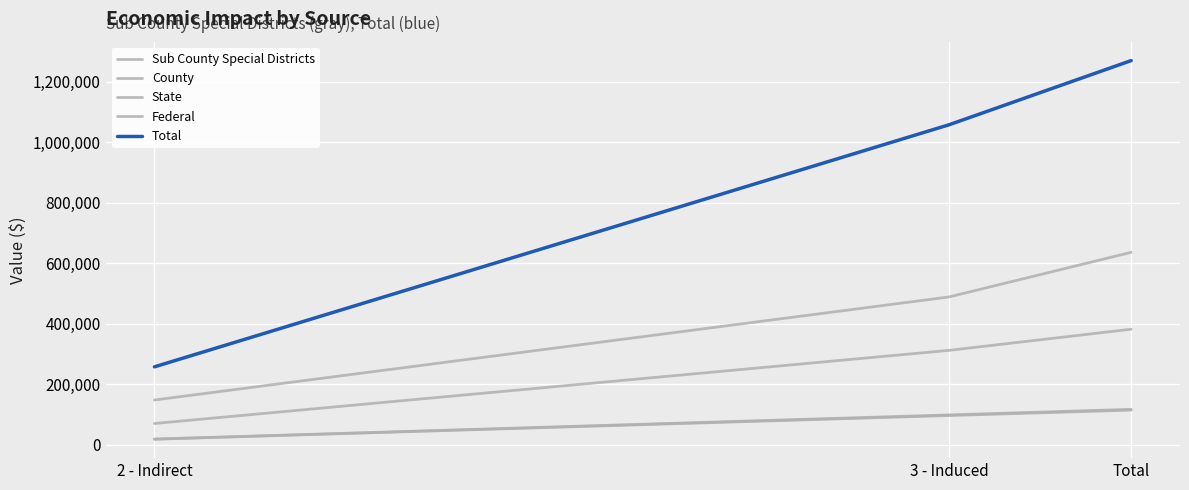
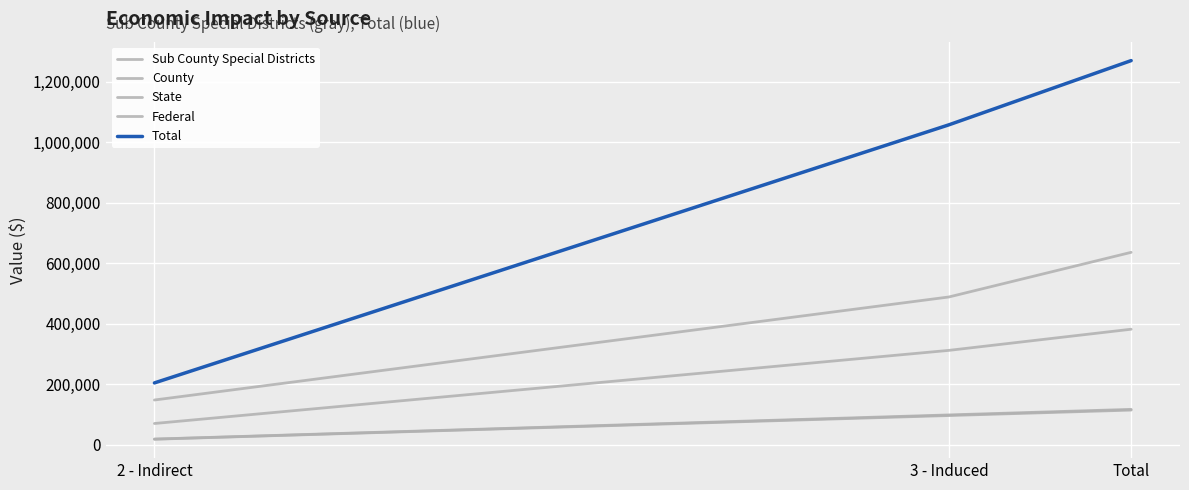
Total, 2 - Indirect: 260,000 -> 200,000
